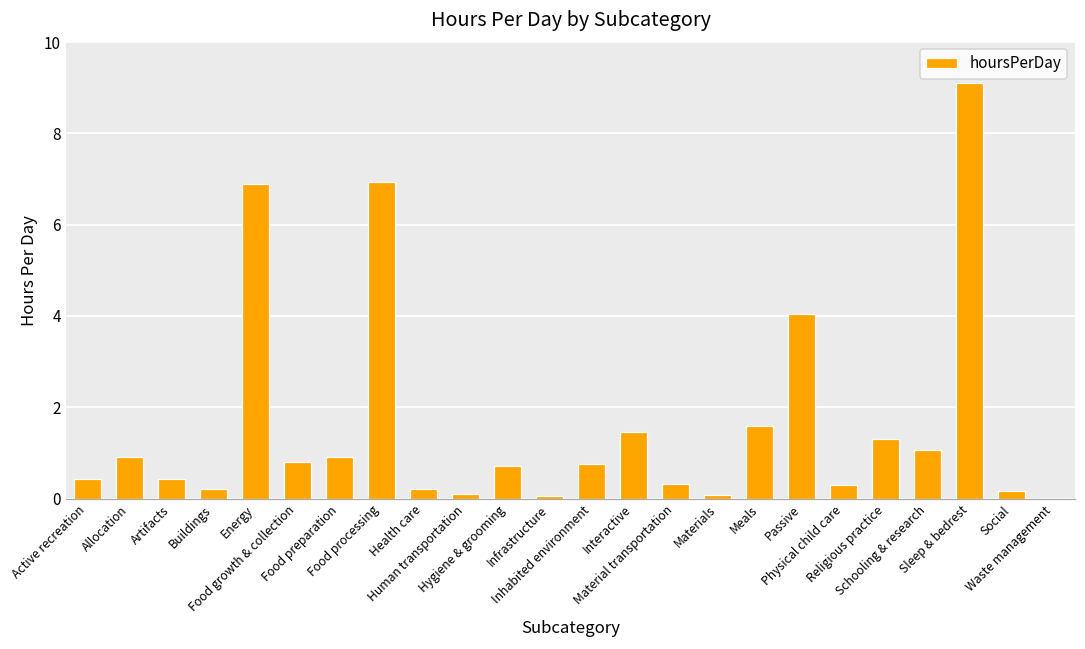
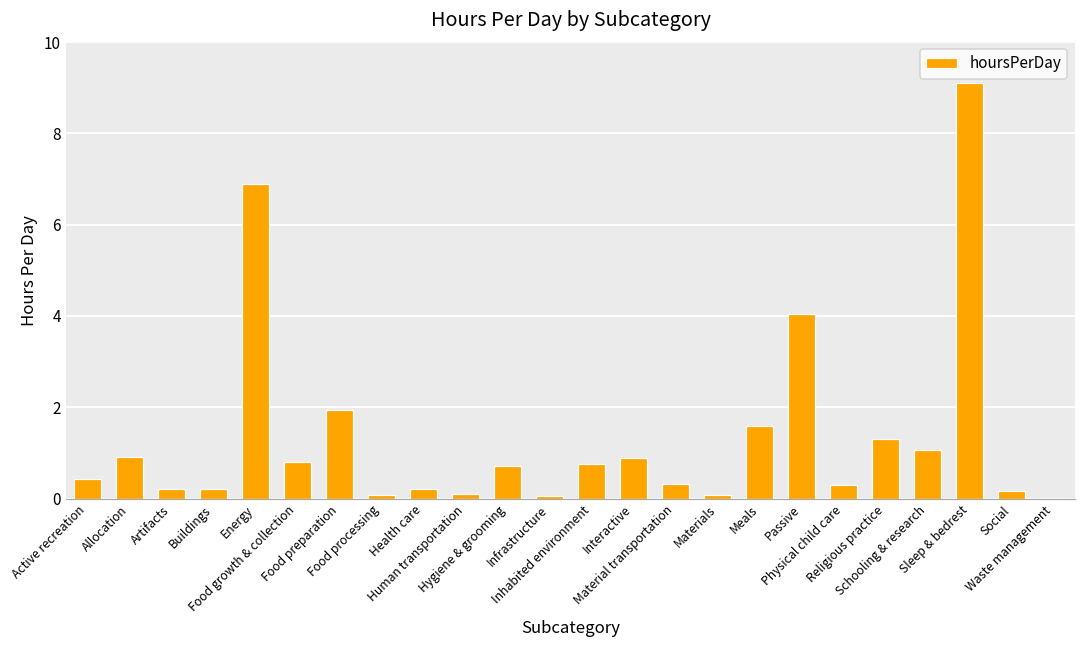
Artifacts: 0.4 -> 0.2
Food preparation: 0.9 -> 2.0
Food processing: 6.9 -> 0.1
Interactive: 1.5 -> 0.9
